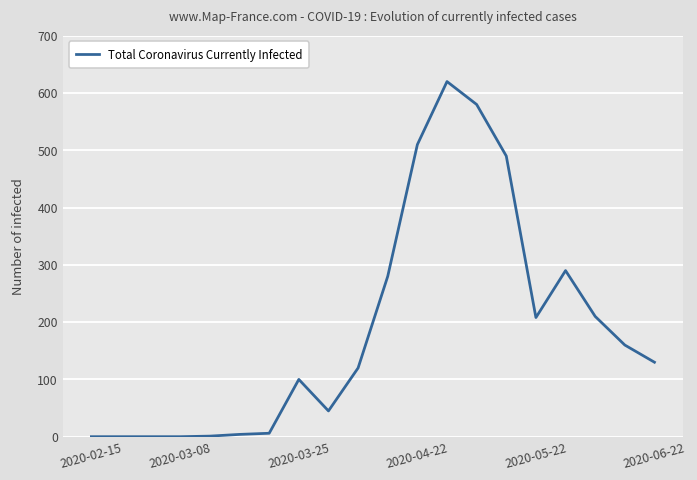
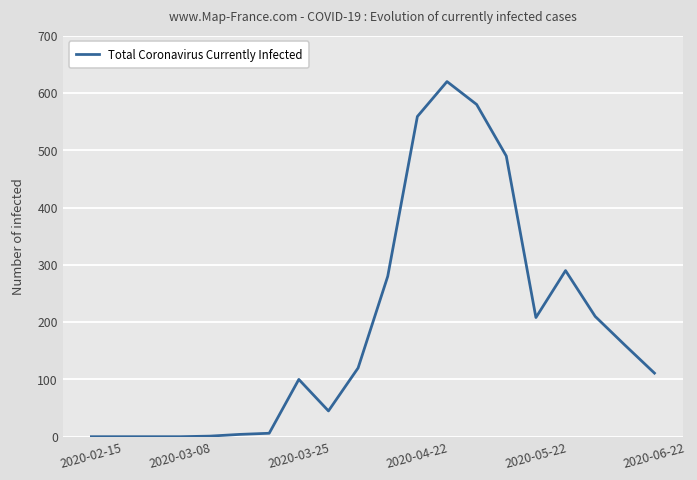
2020-04-22: 510 -> 560
2020-06-22: 130 -> 110
